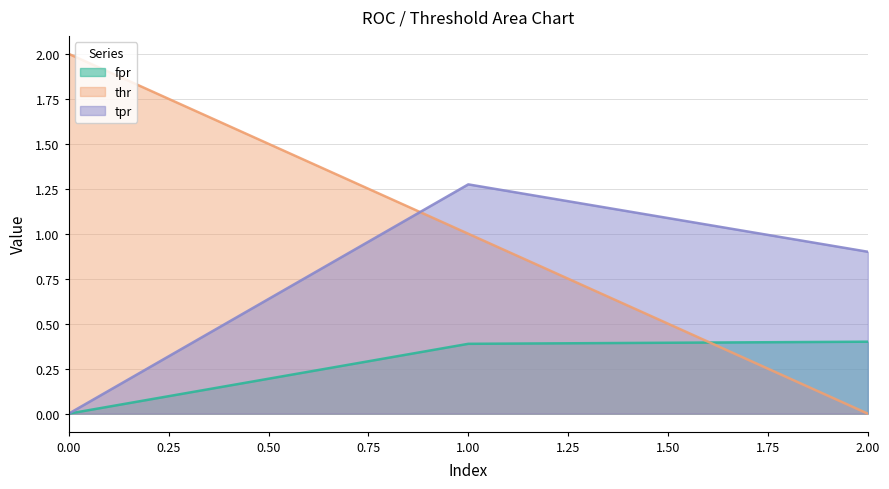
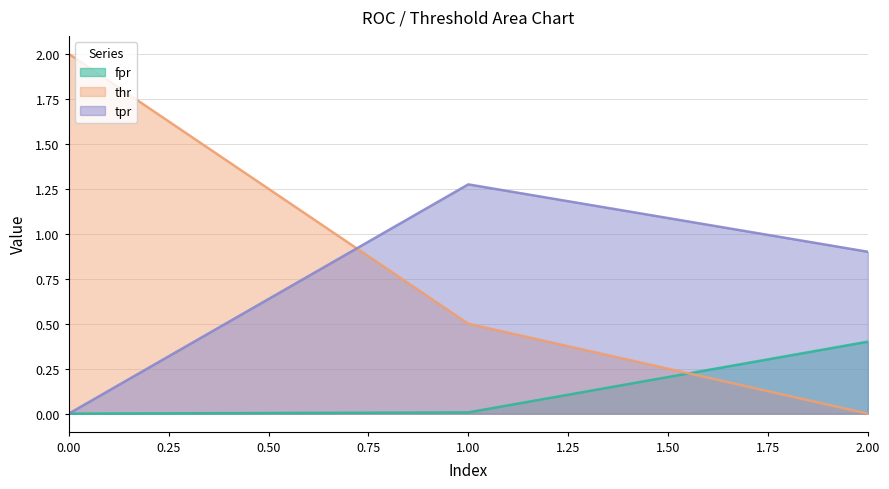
fpr, 1.00: 0.39 -> 0.01
thr, 1.00: 1.0 -> 0.5
